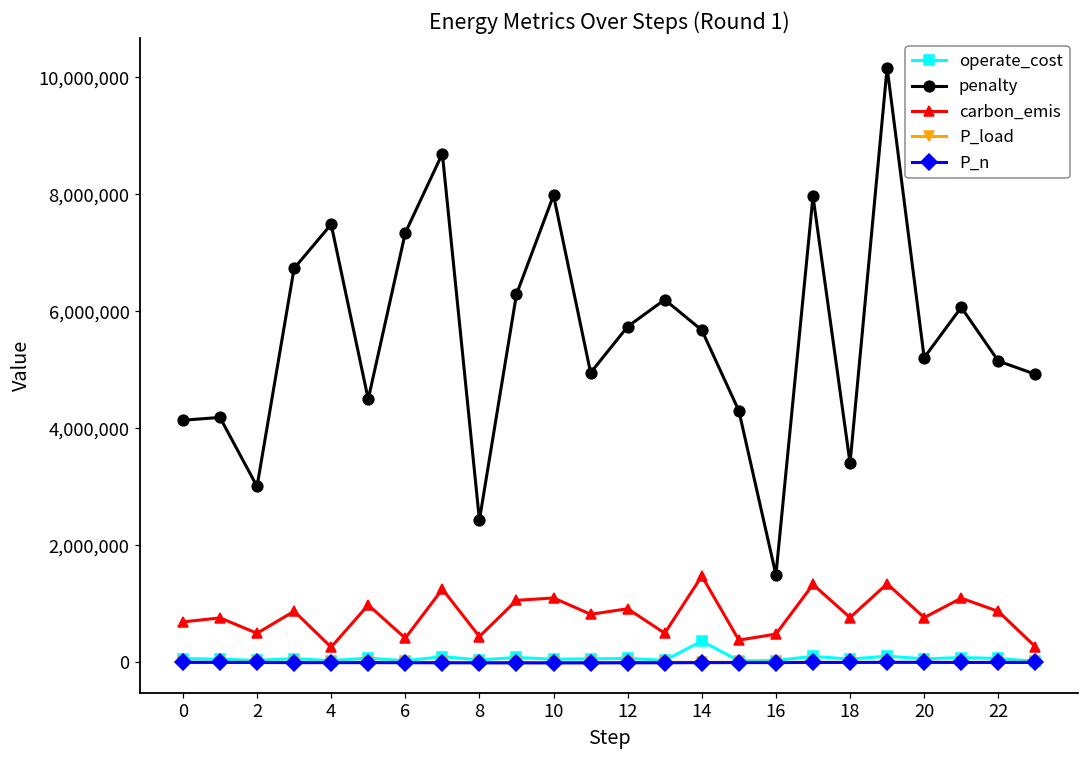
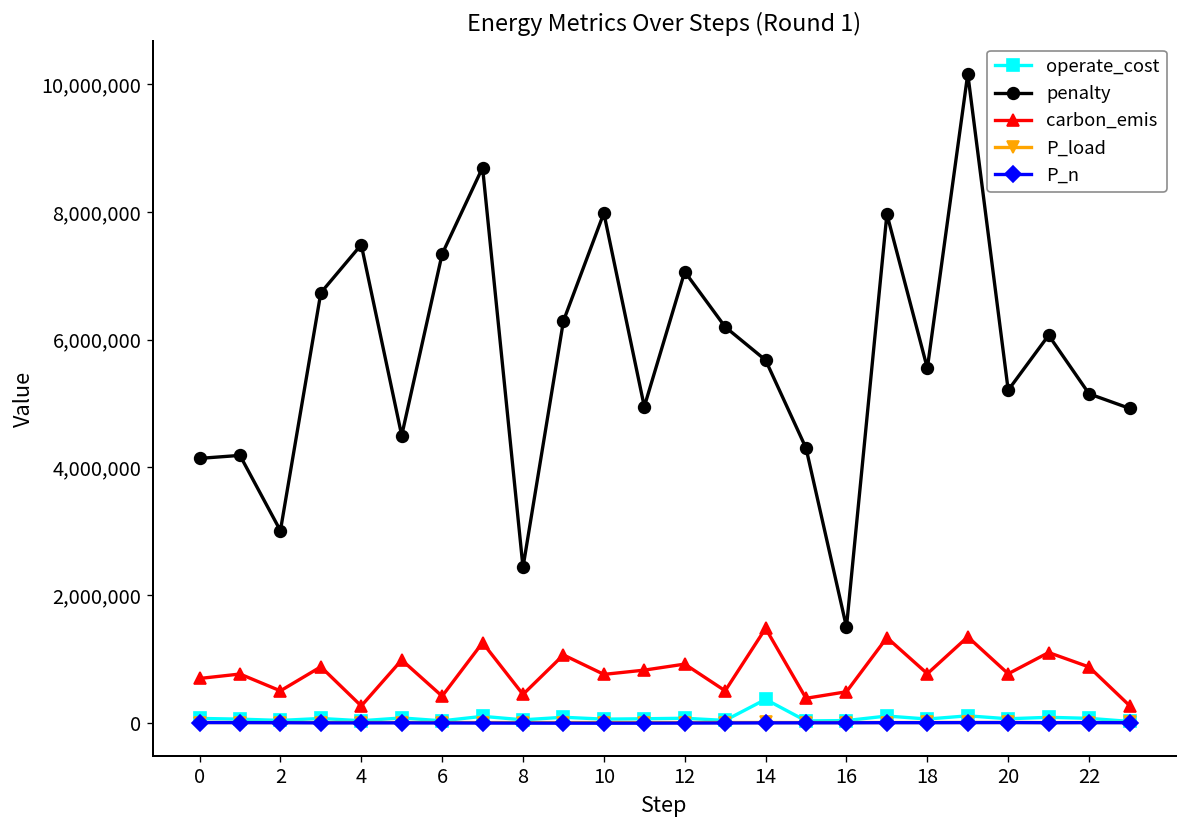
carbon_emis, 10: 1,100,000 -> 800,000
penalty, 12: 5,700,000 -> 7,100,000
penalty, 18: 3,400,000 -> 5,600,000
